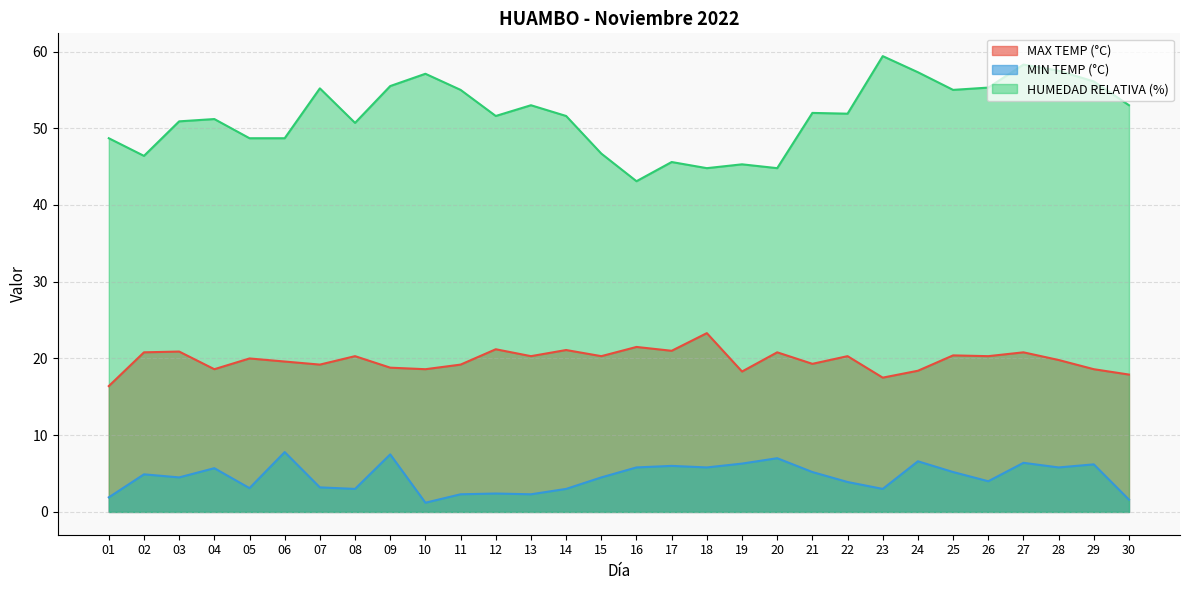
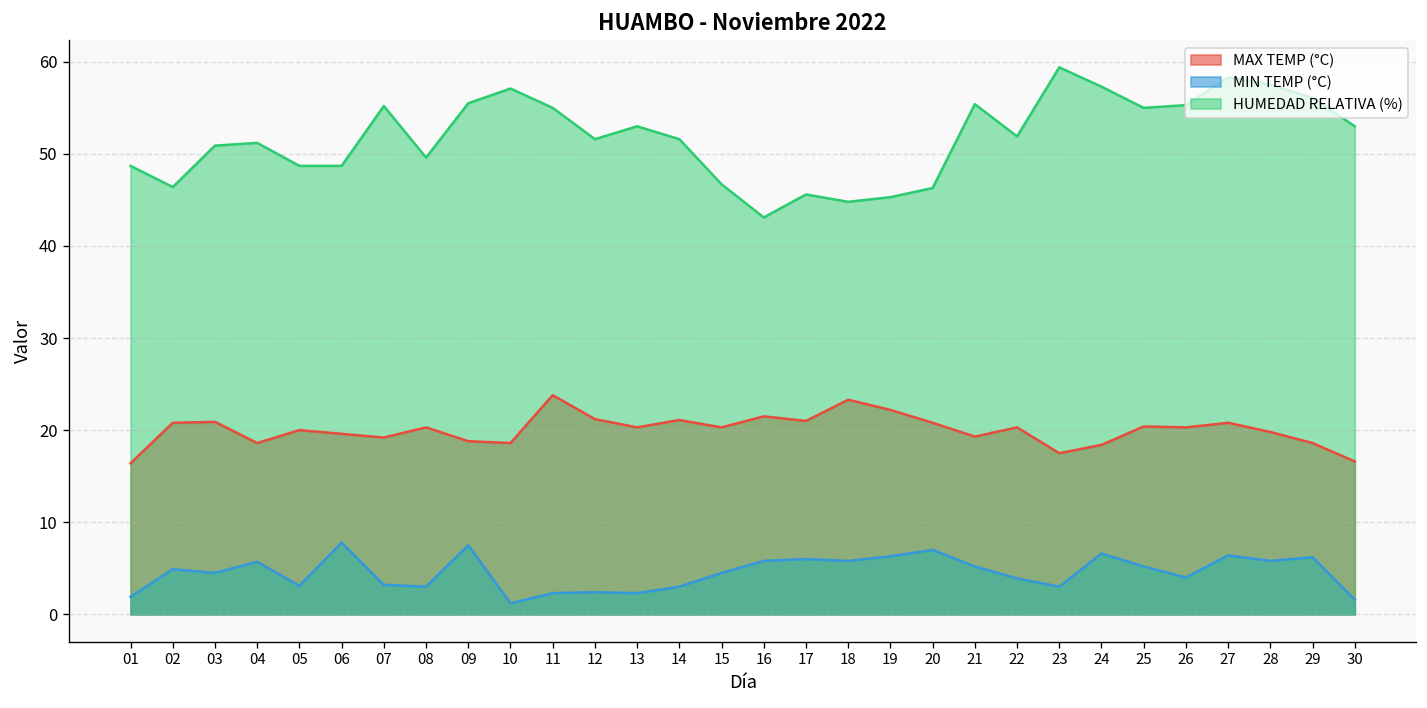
HUMEDAD RELATIVA (%), 08: 51 -> 50
MAX TEMP (°C), 11: 19 -> 24
MAX TEMP (°C), 19: 18 -> 22
HUMEDAD RELATIVA (%), 20: 45 -> 46
HUMEDAD RELATIVA (%), 21: 52 -> 55
MAX TEMP (°C), 30: 18 -> 17
